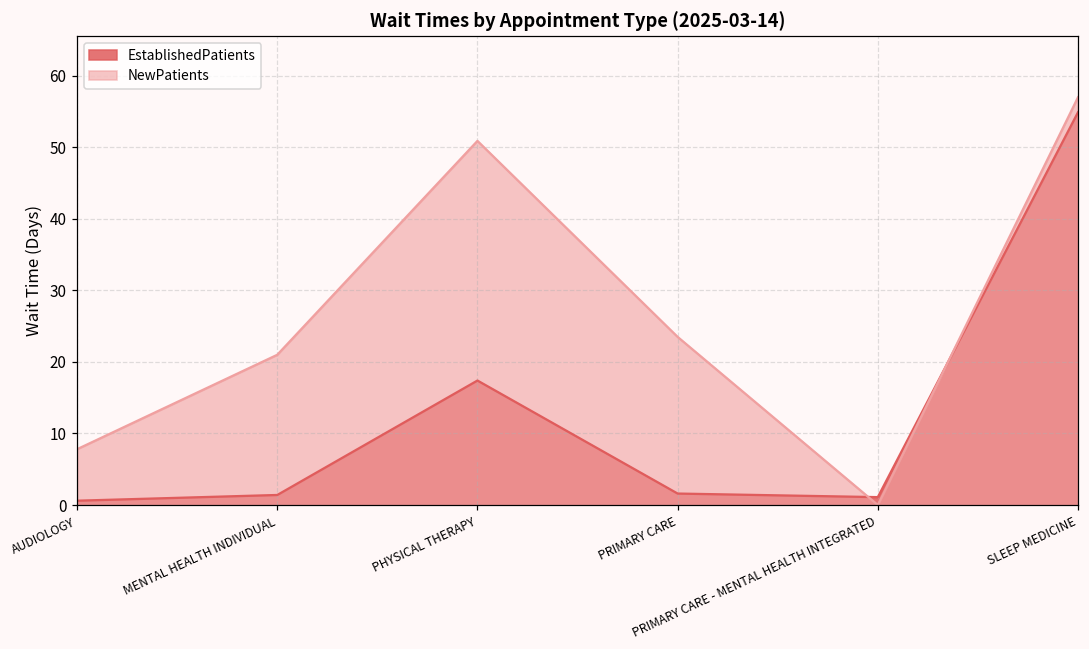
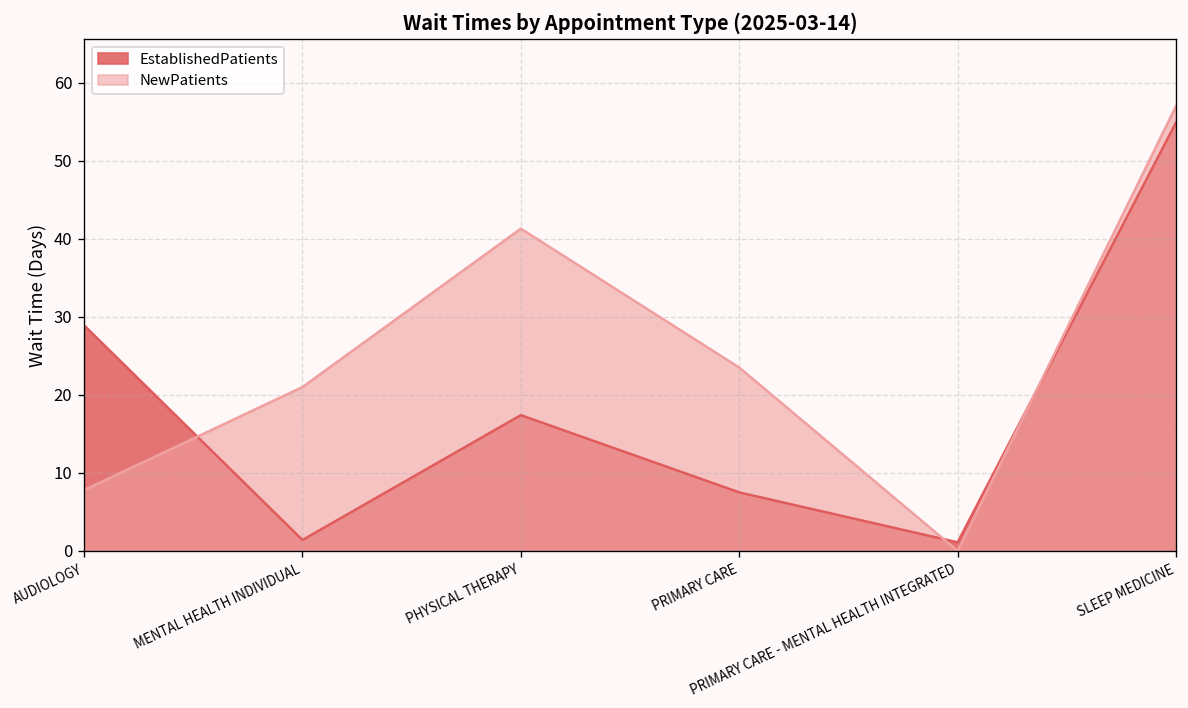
EstablishedPatients, AUDIOLOGY: 1 -> 29
NewPatients, PHYSICAL THERAPY: 51 -> 41
EstablishedPatients, PRIMARY CARE: 2 -> 8
